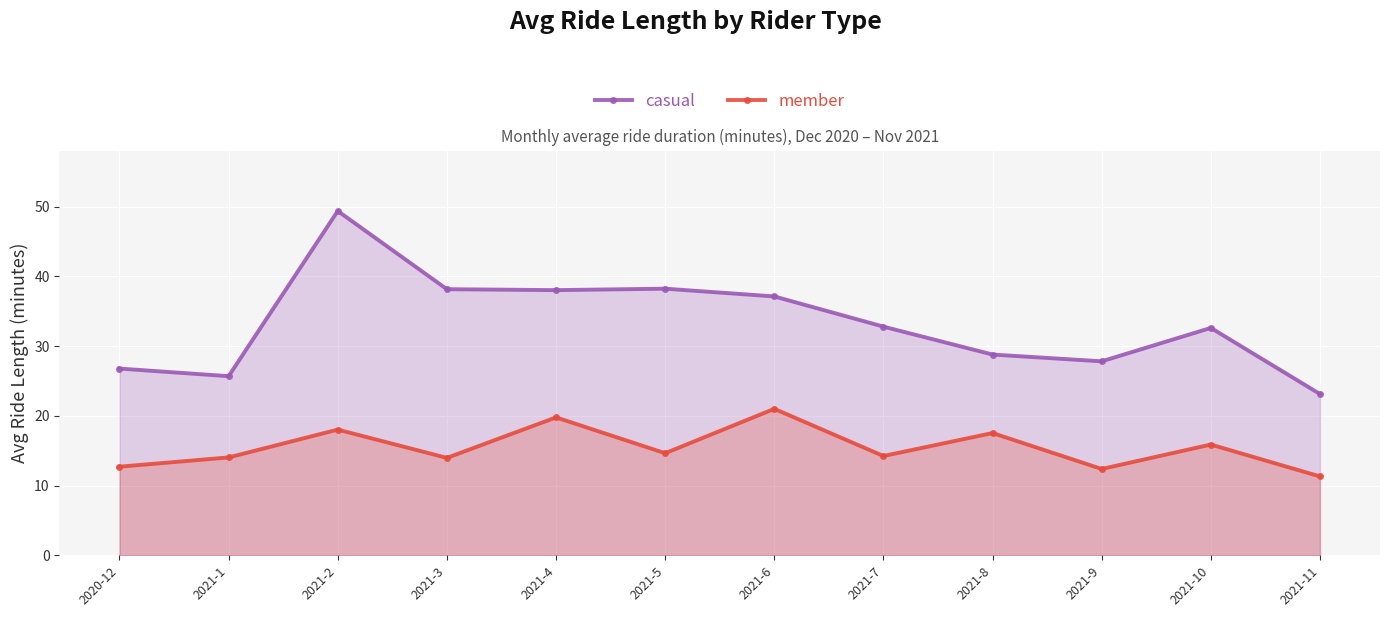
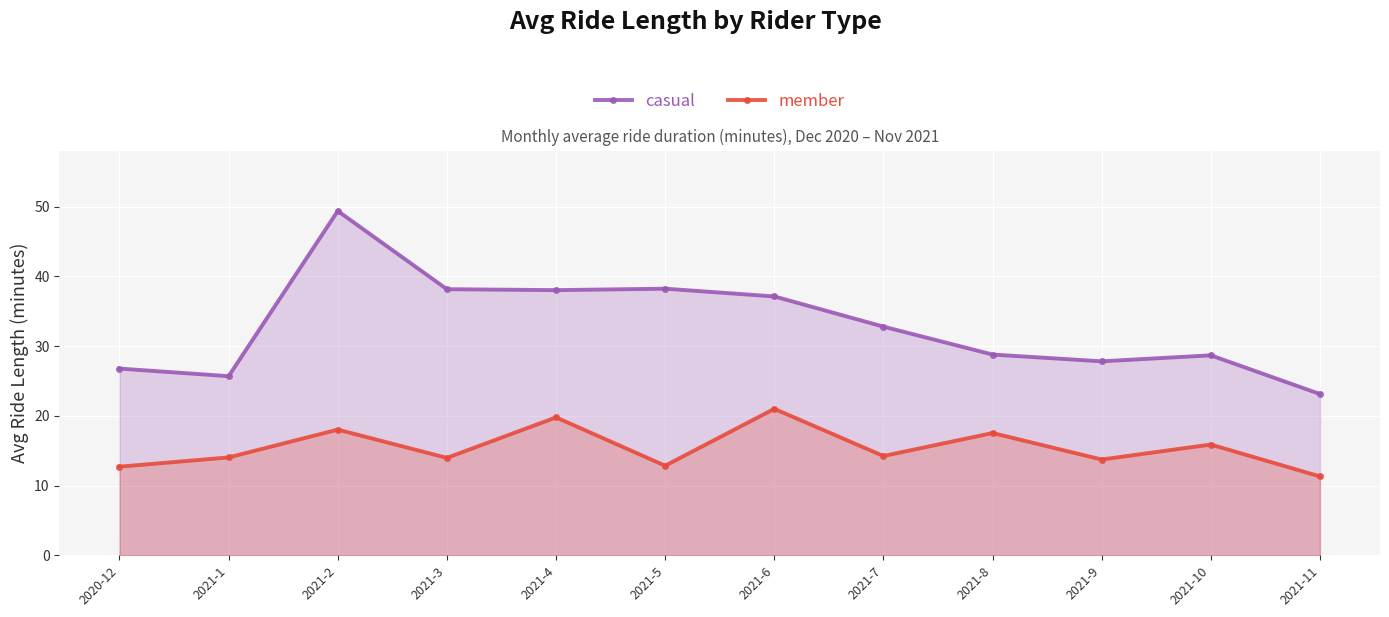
member, 2021-5: 15 -> 13
member, 2021-9: 12 -> 14
casual, 2021-10: 33 -> 29
